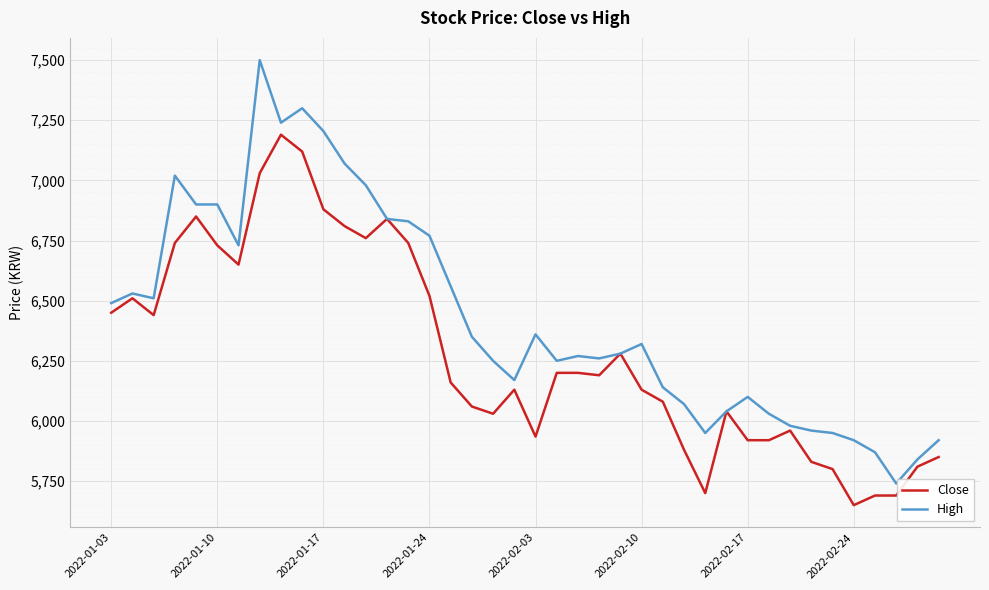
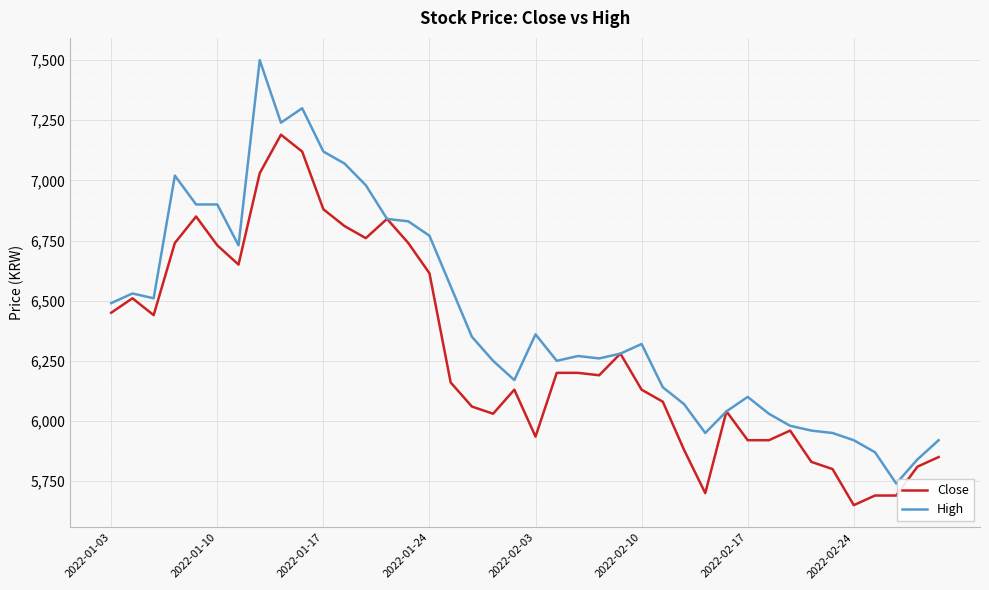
High, 2022-01-17: 7,210 -> 7,120
Close, 2022-01-24: 6,520 -> 6,610
